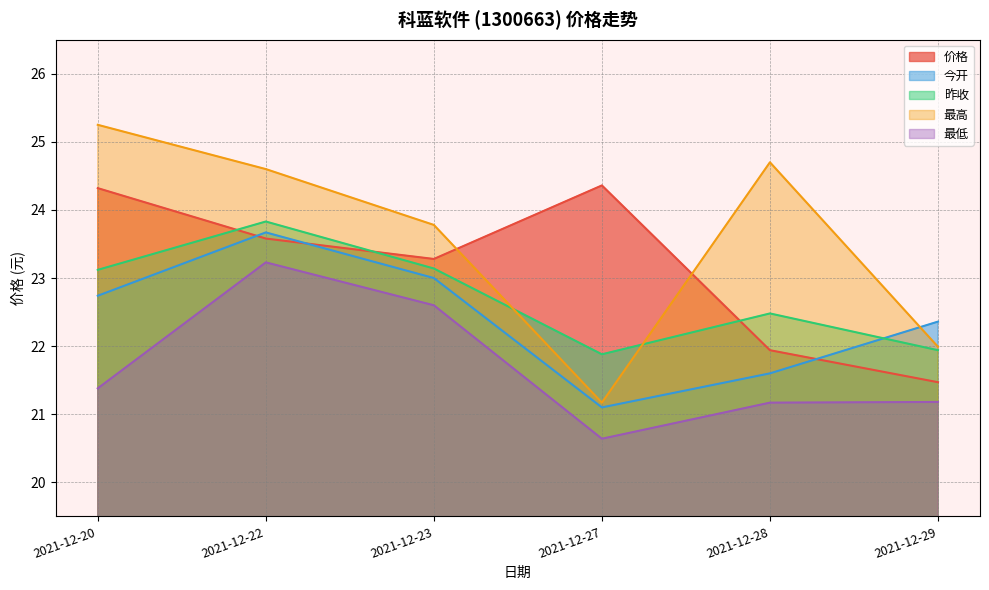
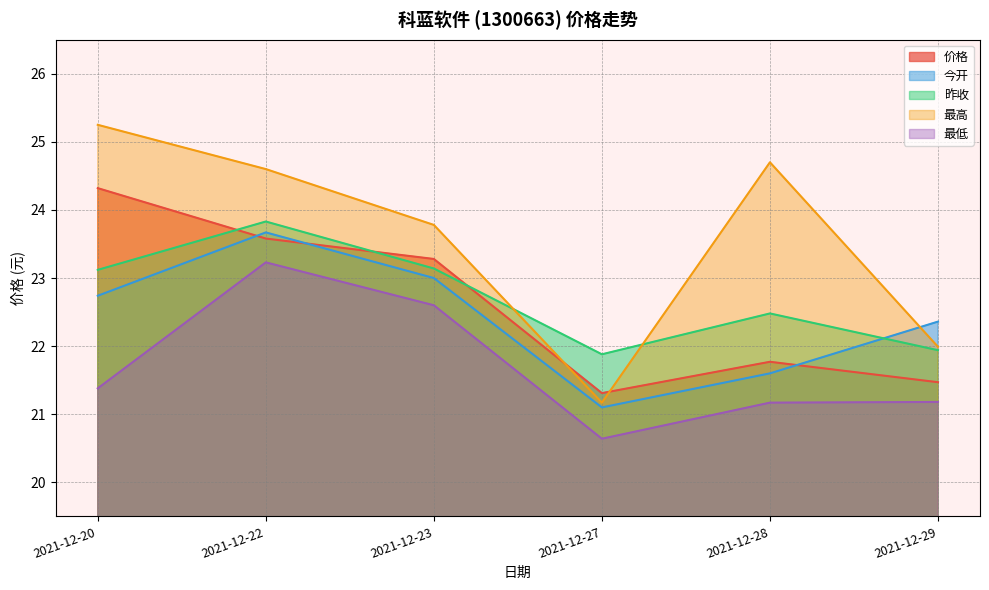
价格, 2021-12-27: 24.4 -> 21.3
价格, 2021-12-28: 21.9 -> 21.8
